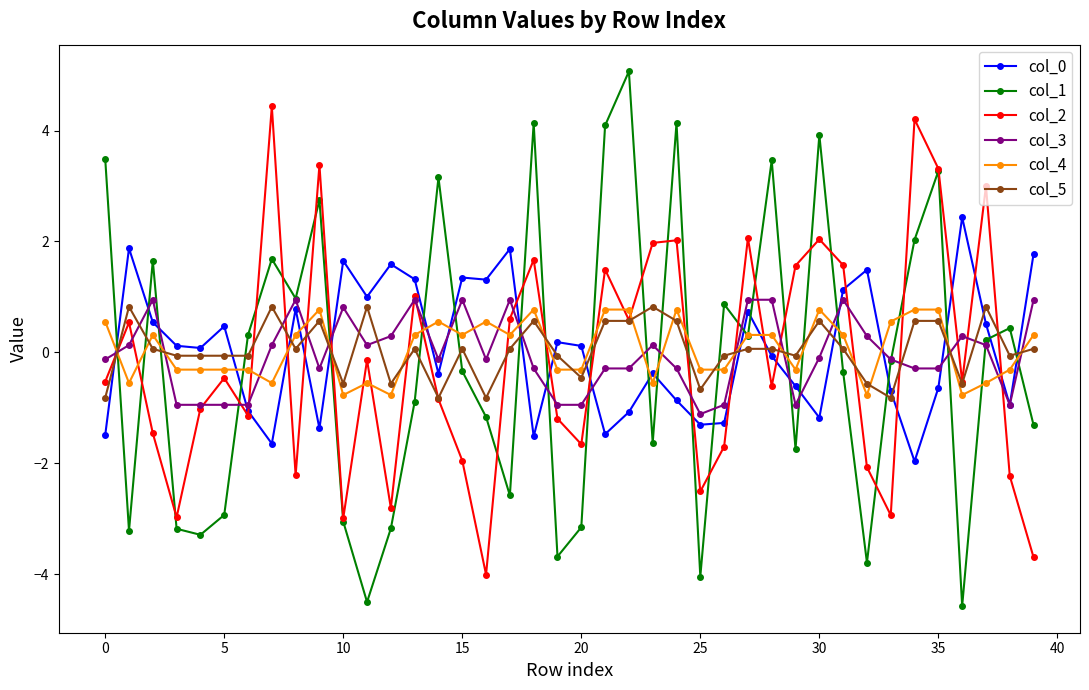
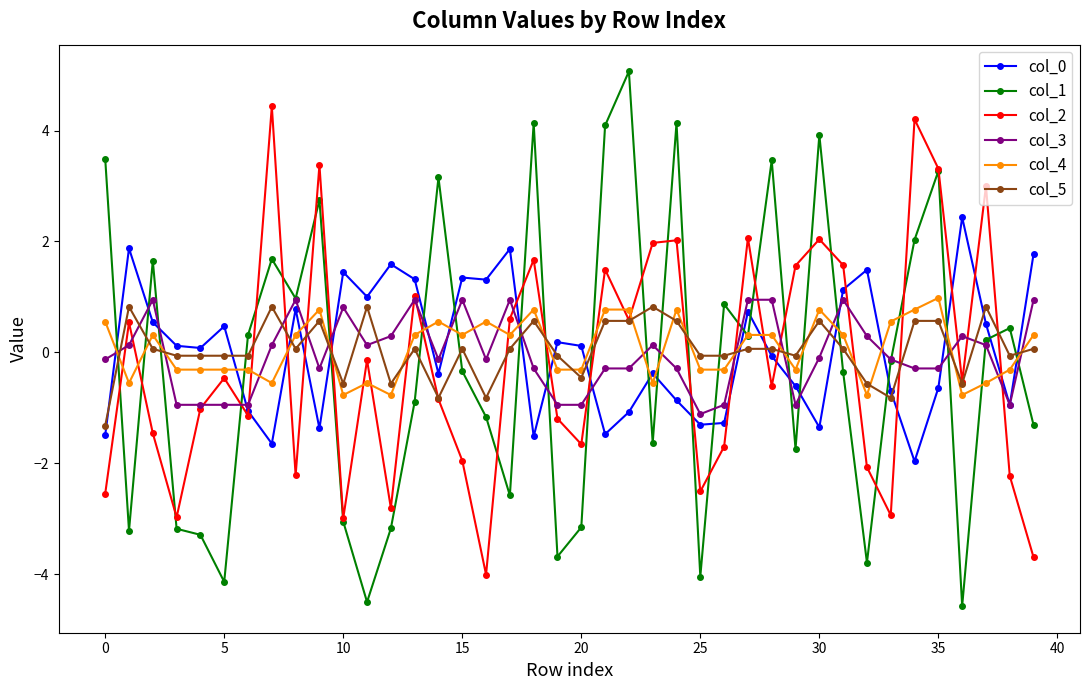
col_2, 0: -0.5 -> -2.6
col_5, 0: -0.8 -> -1.3
col_1, 5: -2.9 -> -4.1
col_0, 10: 1.7 -> 1.4
col_5, 25: -0.7 -> -0.1
col_0, 30: -1.2 -> -1.4
col_4, 35: 0.8 -> 1.0
